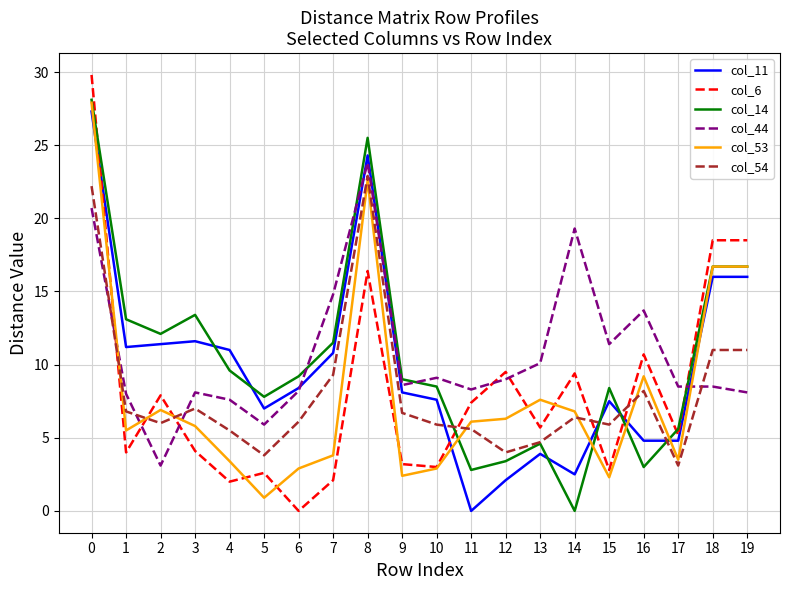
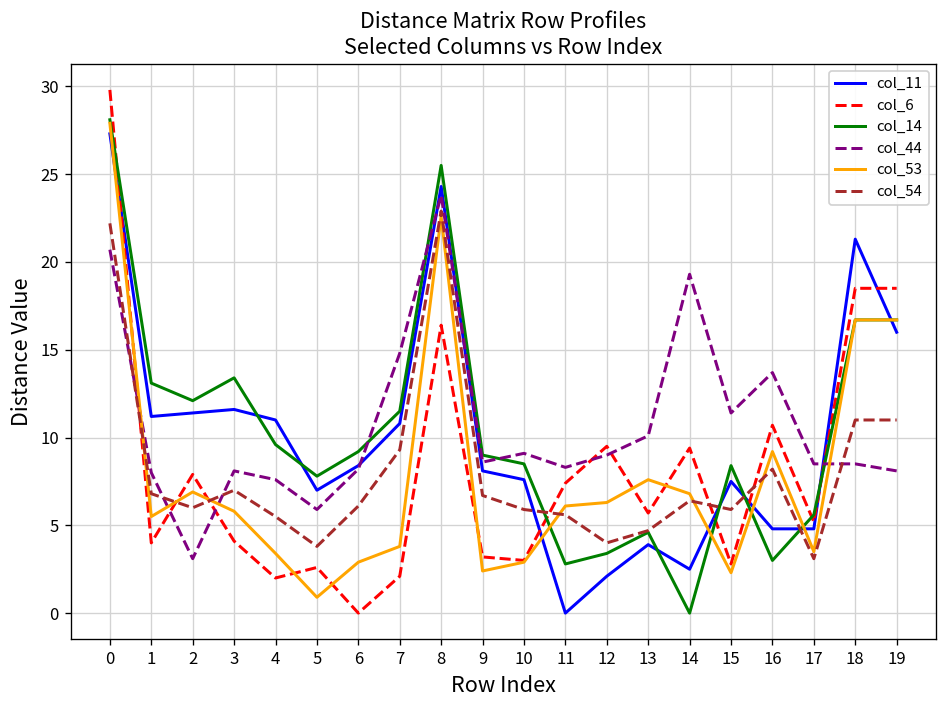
col_11, 18: 16.0 -> 21.3
